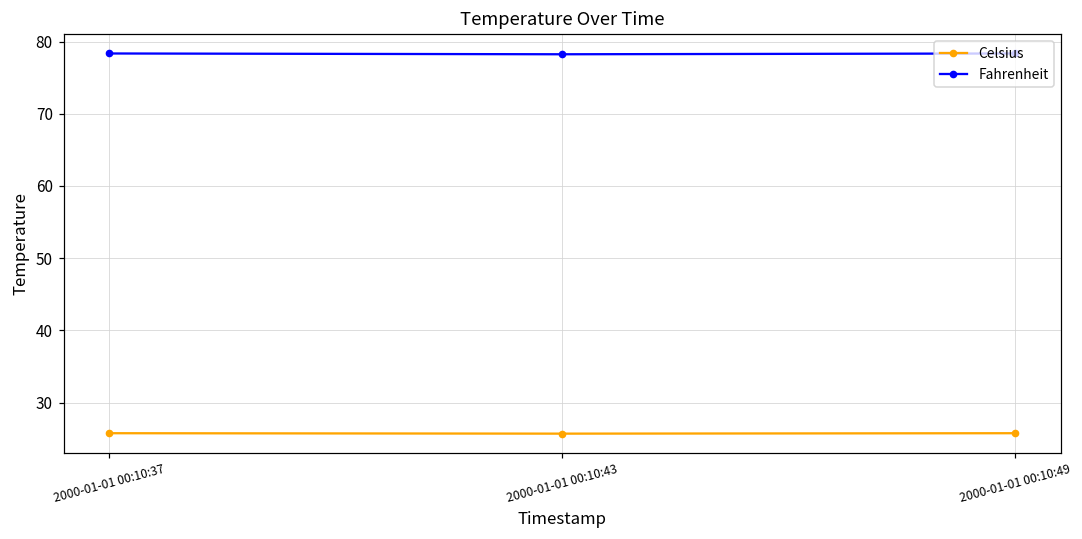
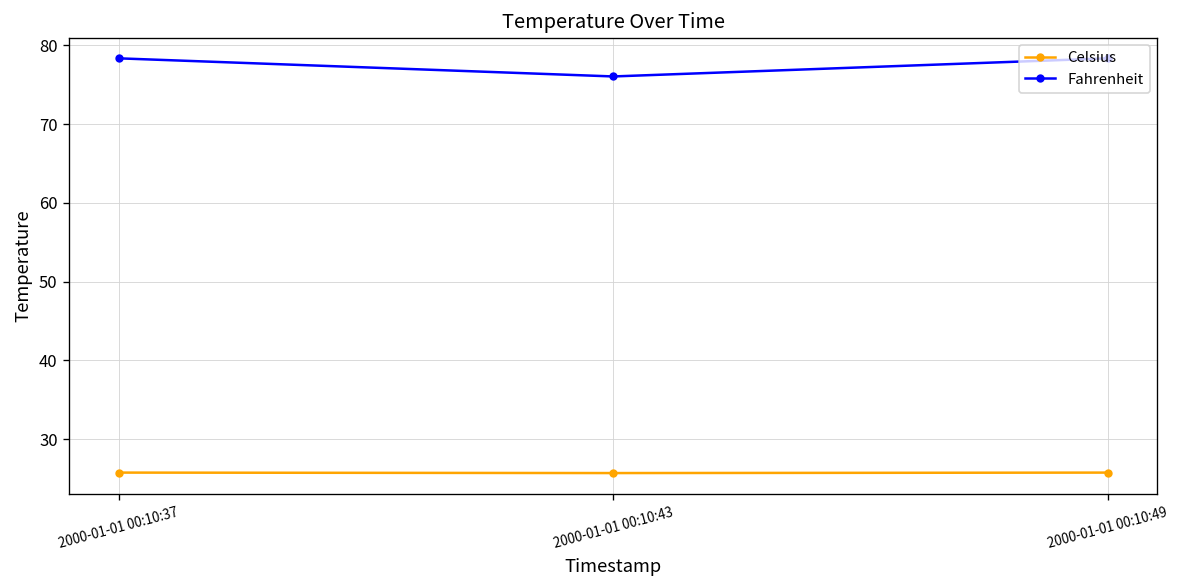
Fahrenheit, 2000-01-01 00:10:43: 78 -> 76
